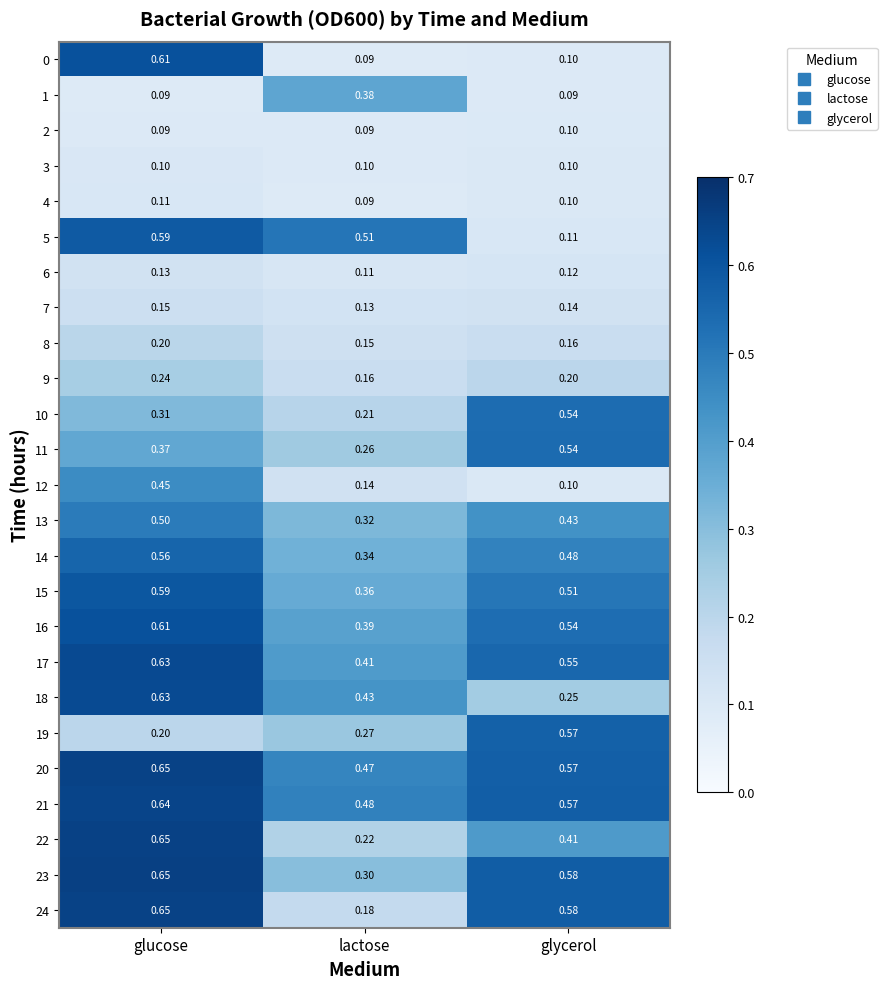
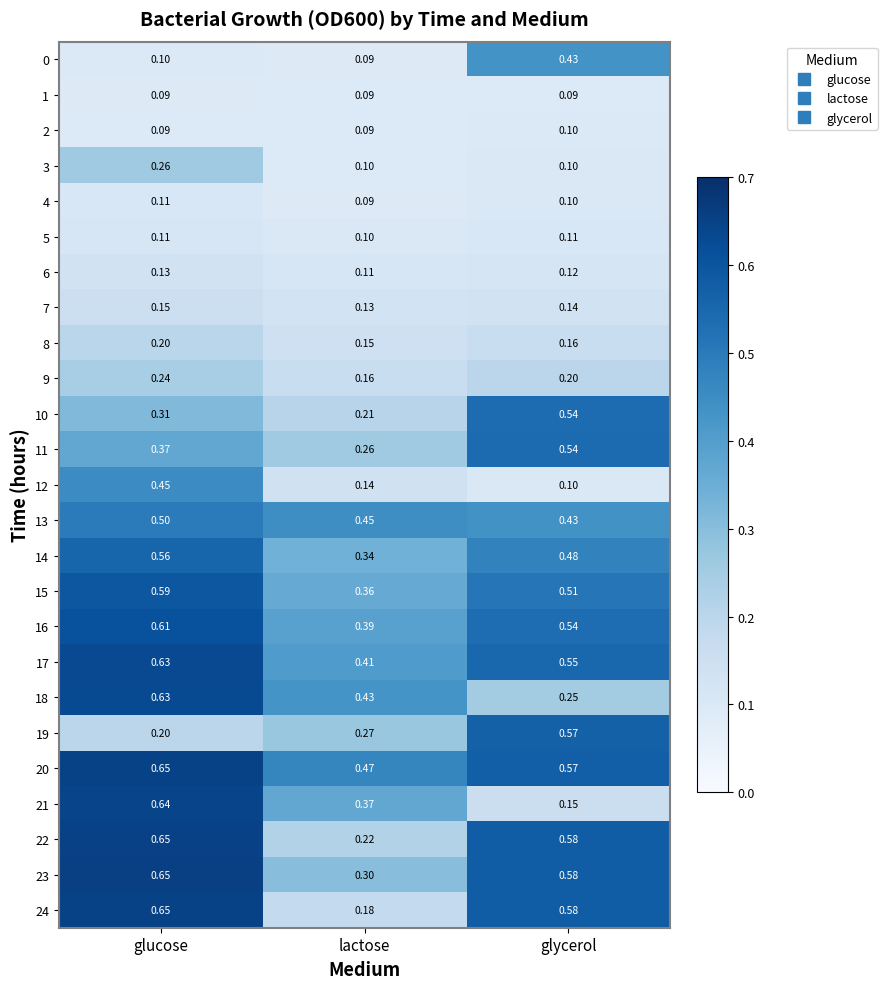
0, glucose: 0.61 -> 0.10
0, glycerol: 0.10 -> 0.43
1, lactose: 0.38 -> 0.09
3, glucose: 0.10 -> 0.26
5, glucose: 0.59 -> 0.11
5, lactose: 0.51 -> 0.10
13, lactose: 0.32 -> 0.45
21, lactose: 0.48 -> 0.37
21, glycerol: 0.57 -> 0.15
22, glycerol: 0.41 -> 0.58
